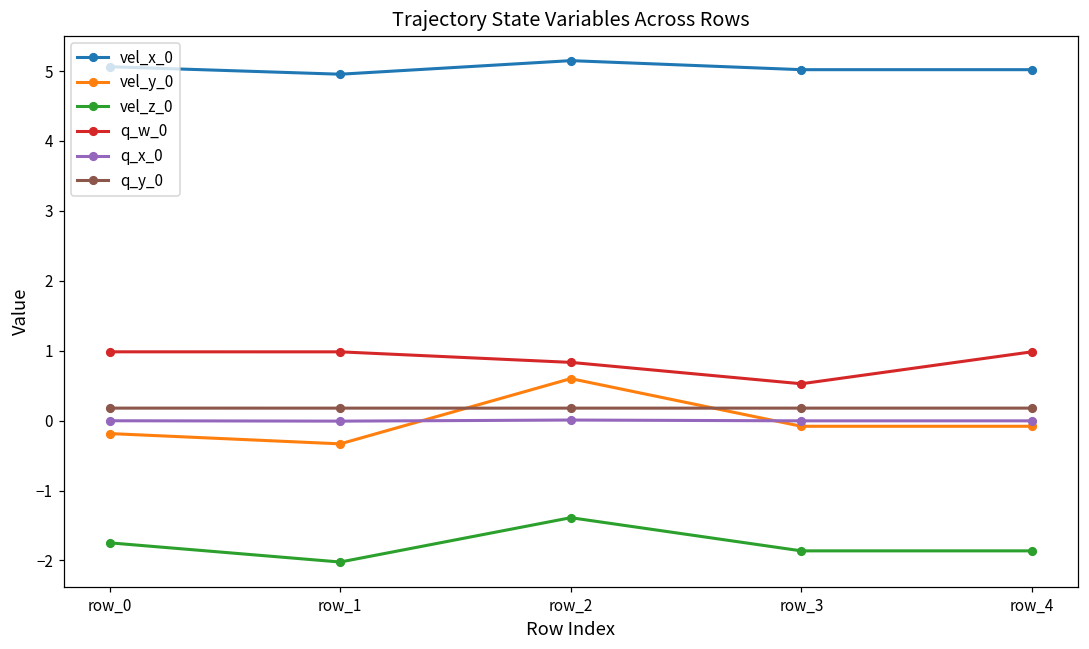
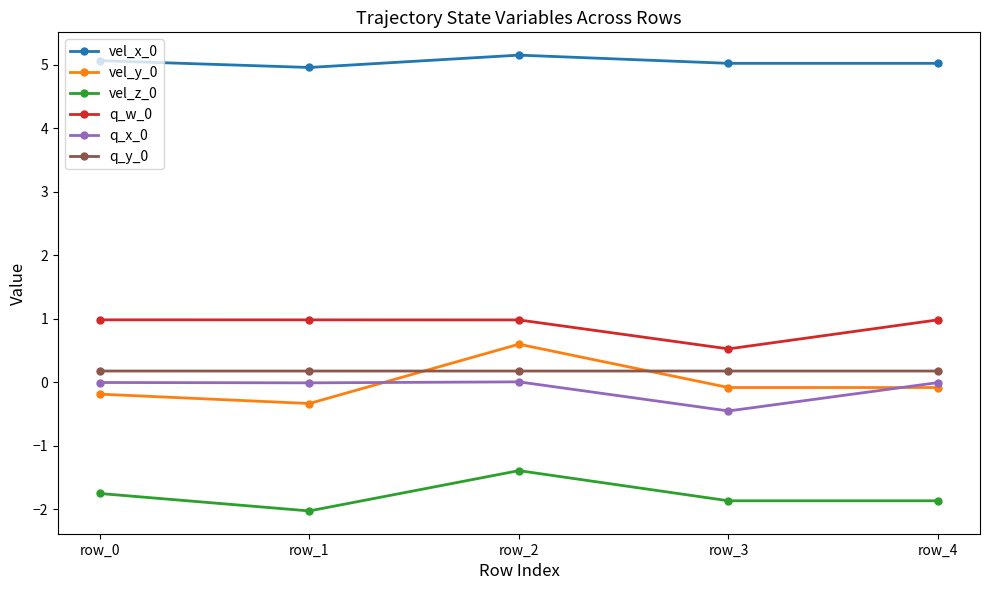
q_w_0, row_2: 0.8 -> 1.0
q_x_0, row_3: 0.0 -> -0.5
